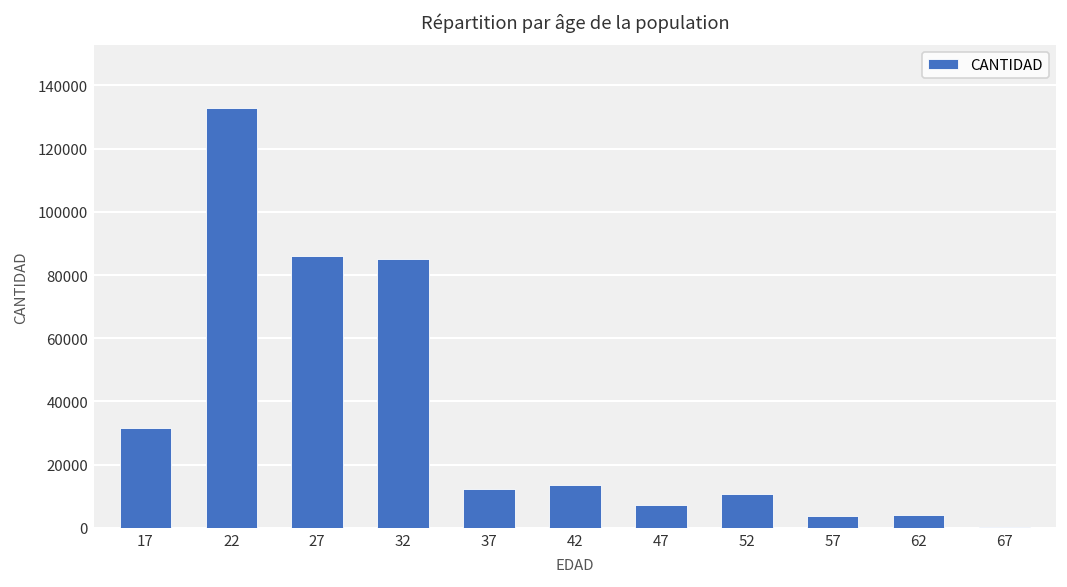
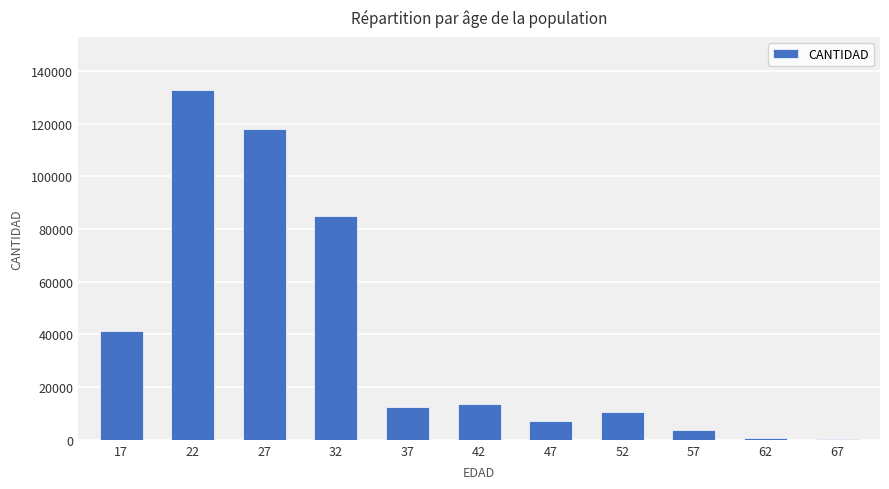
17: 32000 -> 41000
27: 86000 -> 118000
62: 4000 -> 1000
